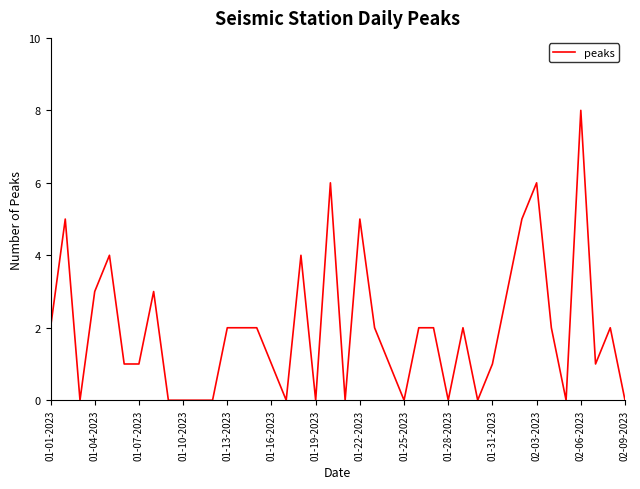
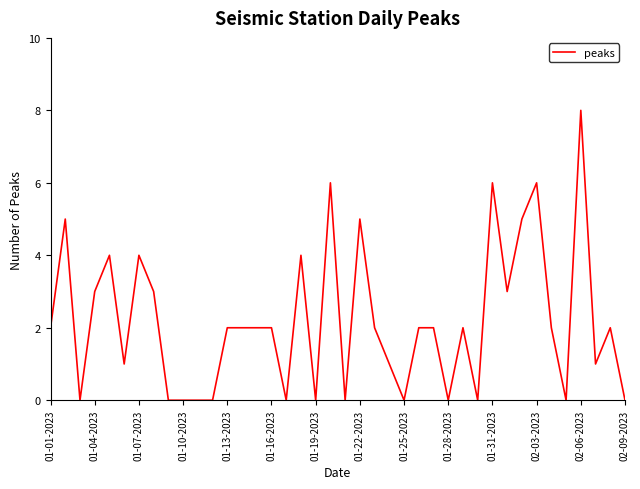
01-07-2023: 1 -> 4
01-16-2023: 1 -> 2
01-31-2023: 1 -> 6
